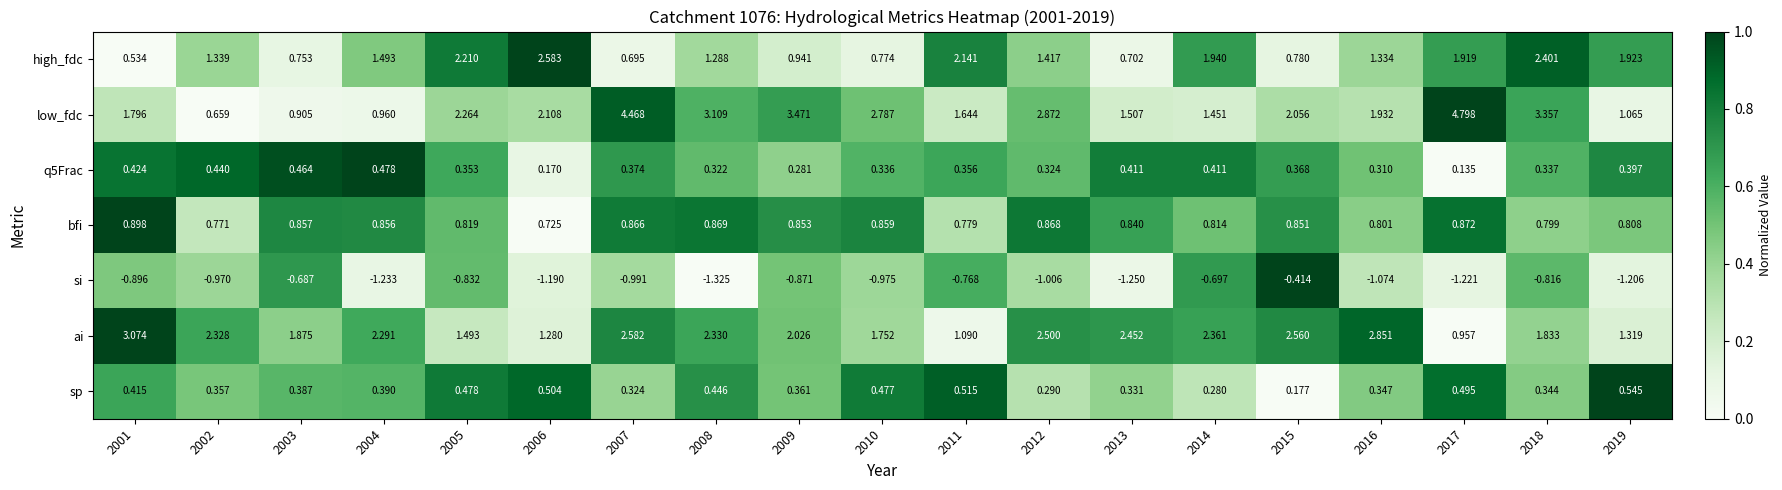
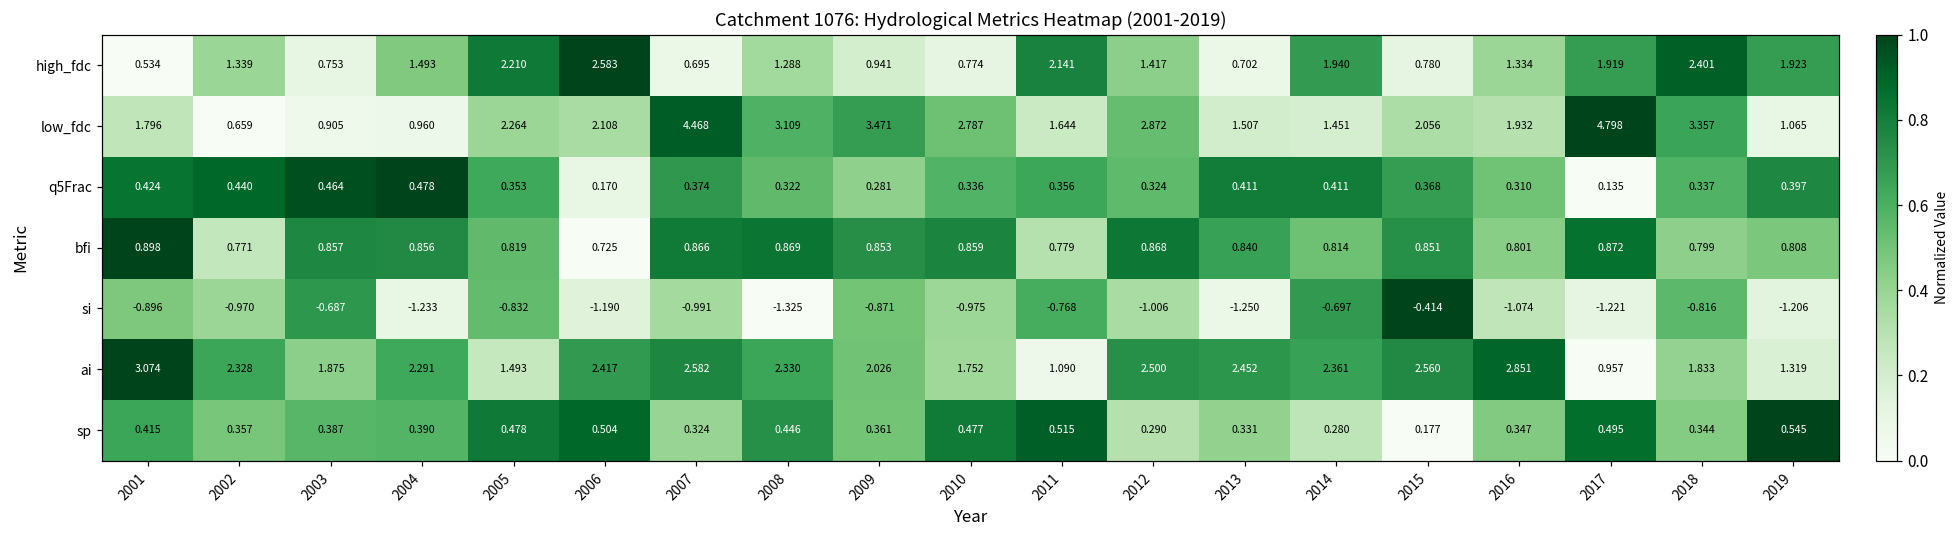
ai, 2006: 1.280 -> 2.417
